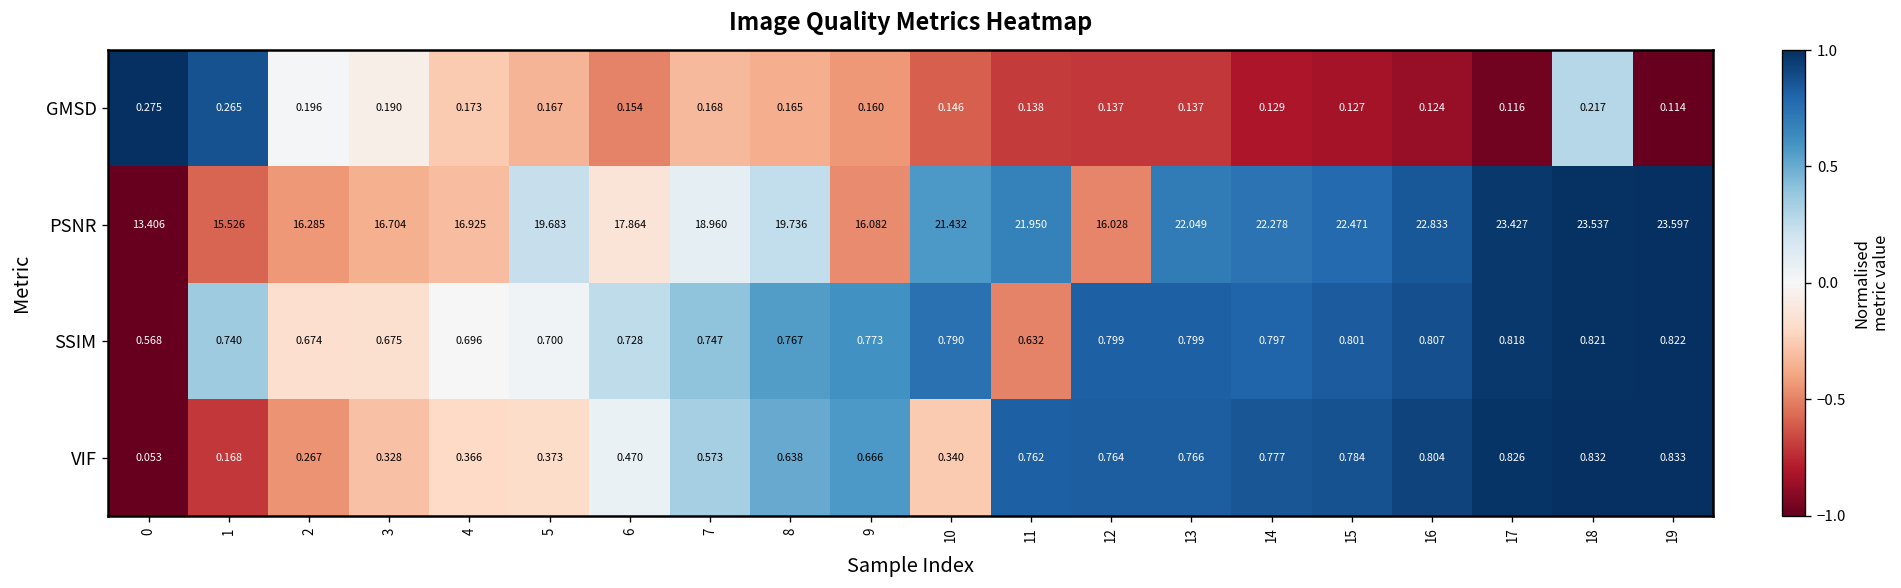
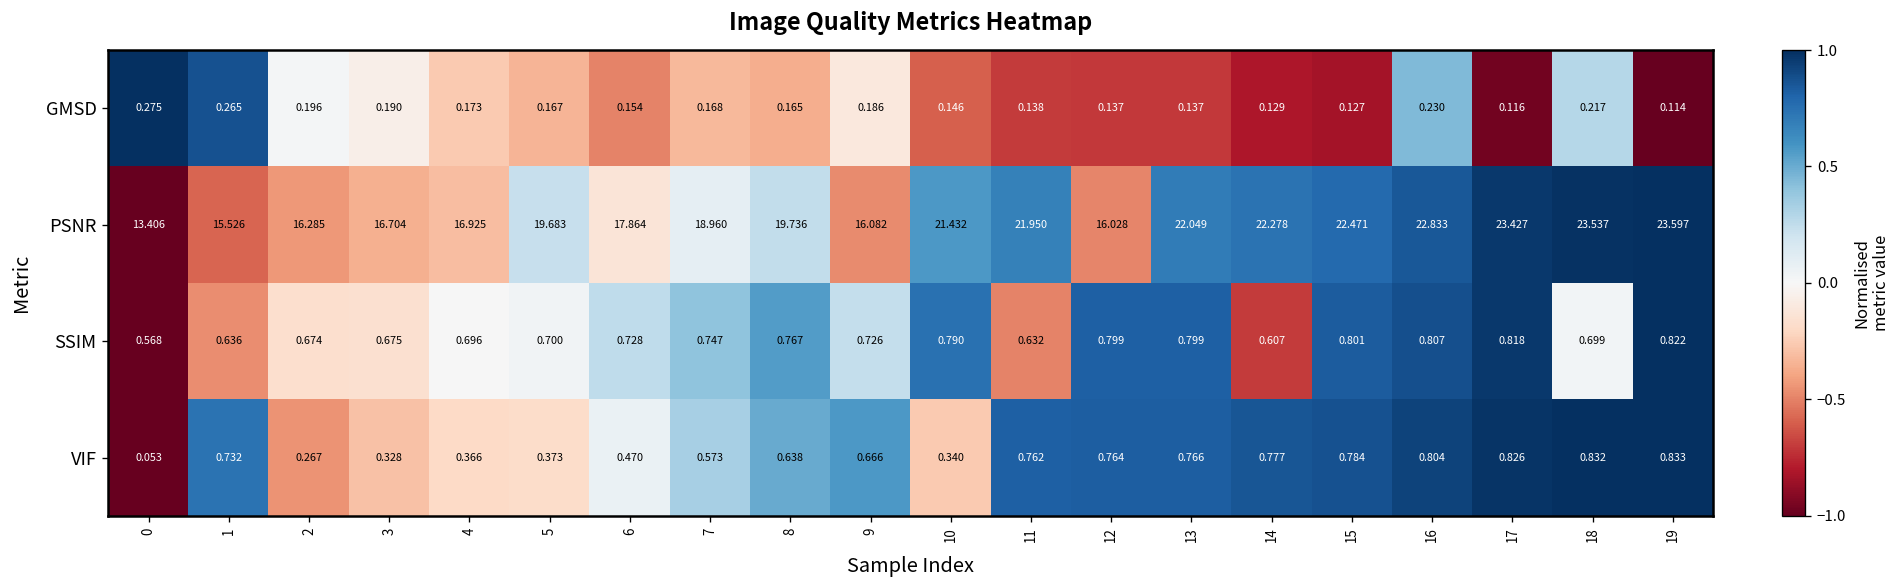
GMSD, 9: 0.160 -> 0.186
GMSD, 16: 0.124 -> 0.230
SSIM, 1: 0.740 -> 0.636
SSIM, 9: 0.773 -> 0.726
SSIM, 14: 0.797 -> 0.607
SSIM, 18: 0.821 -> 0.699
VIF, 1: 0.168 -> 0.732
